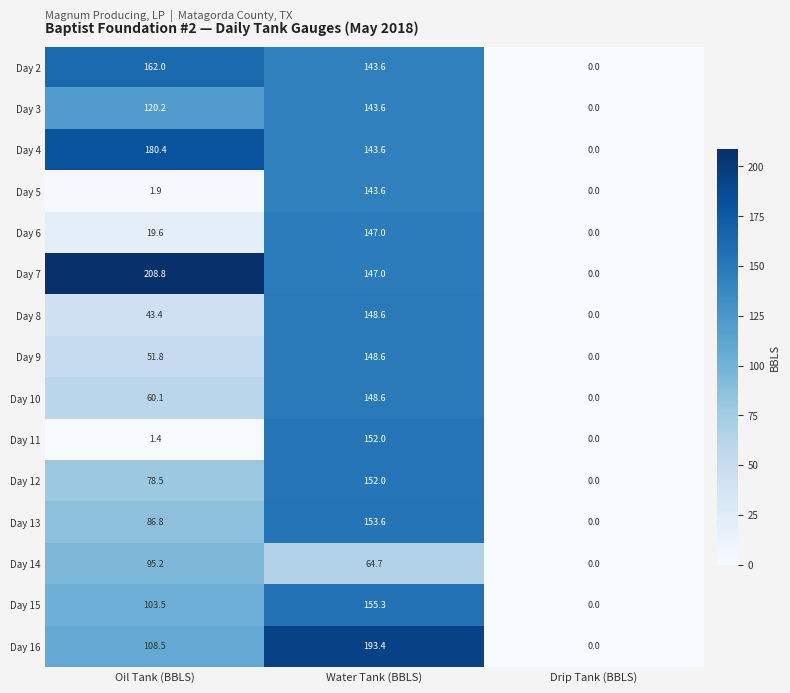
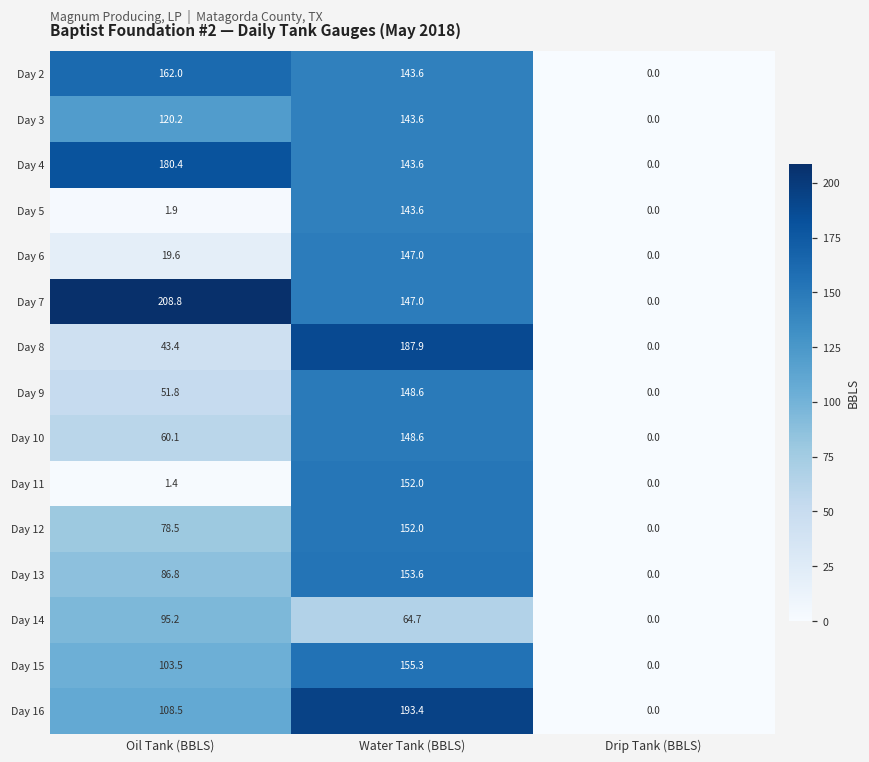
Day 8, Water Tank (BBLS): 148.6 -> 187.9
